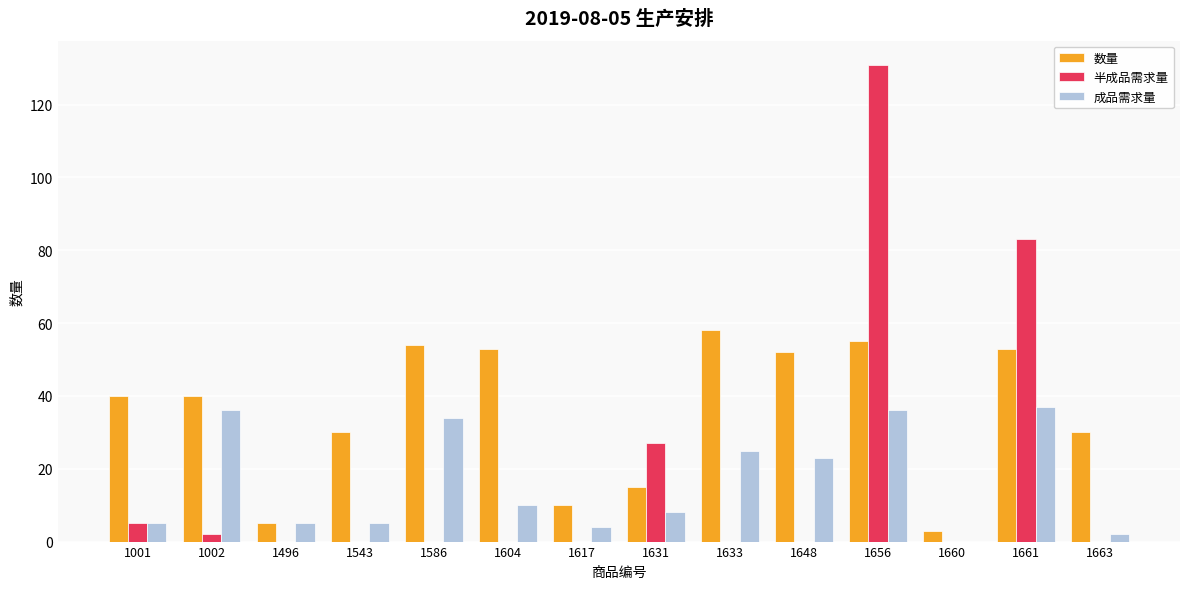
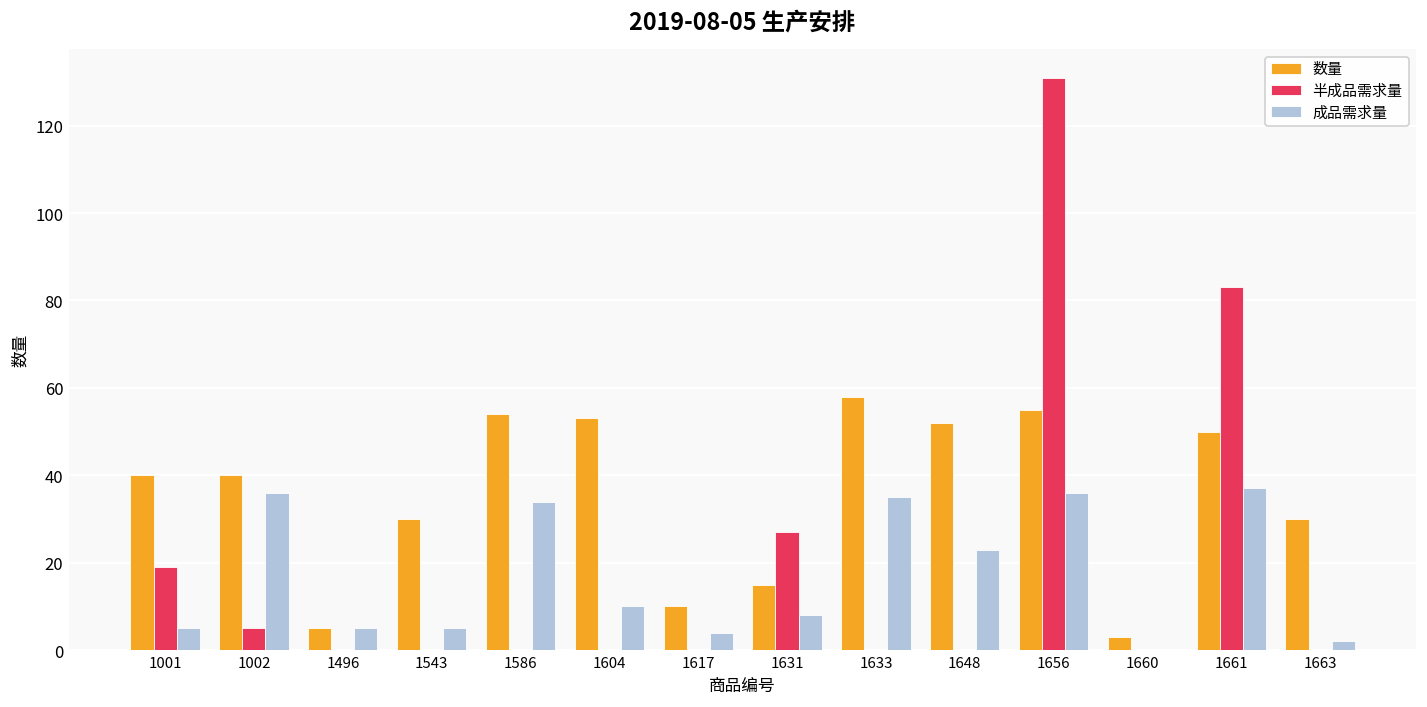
半成品需求量, 1001: 5 -> 19
半成品需求量, 1002: 2 -> 5
成品需求量, 1633: 25 -> 35
数量, 1661: 53 -> 50
